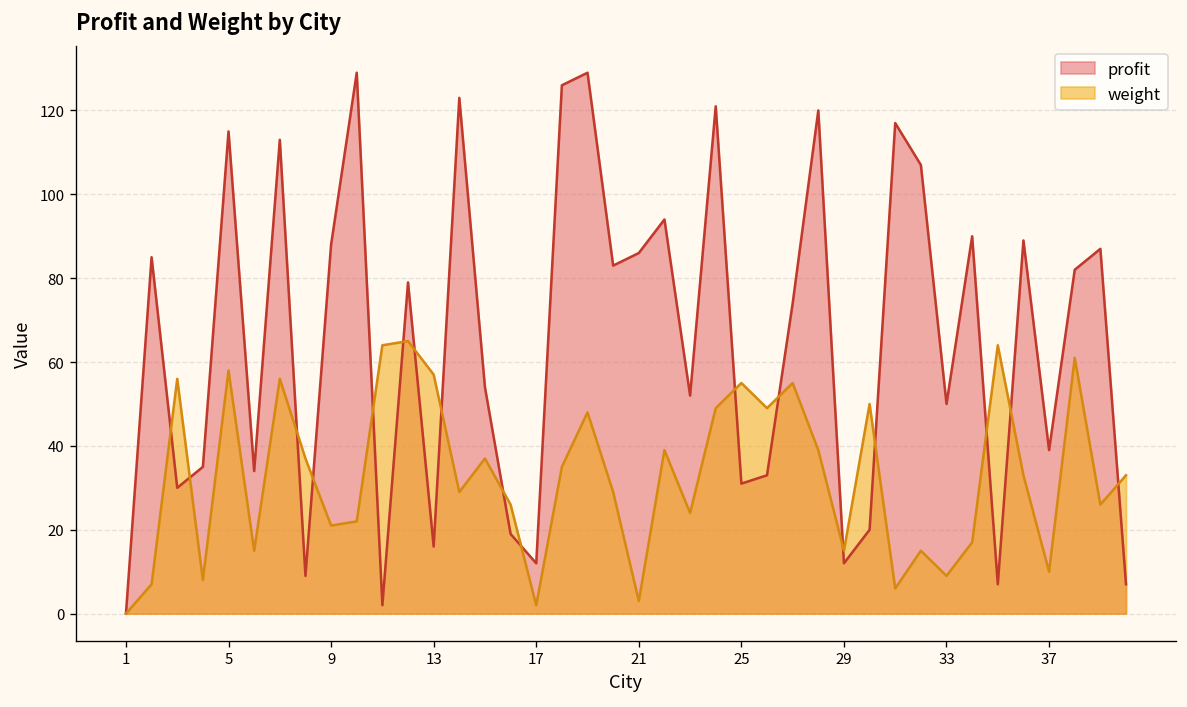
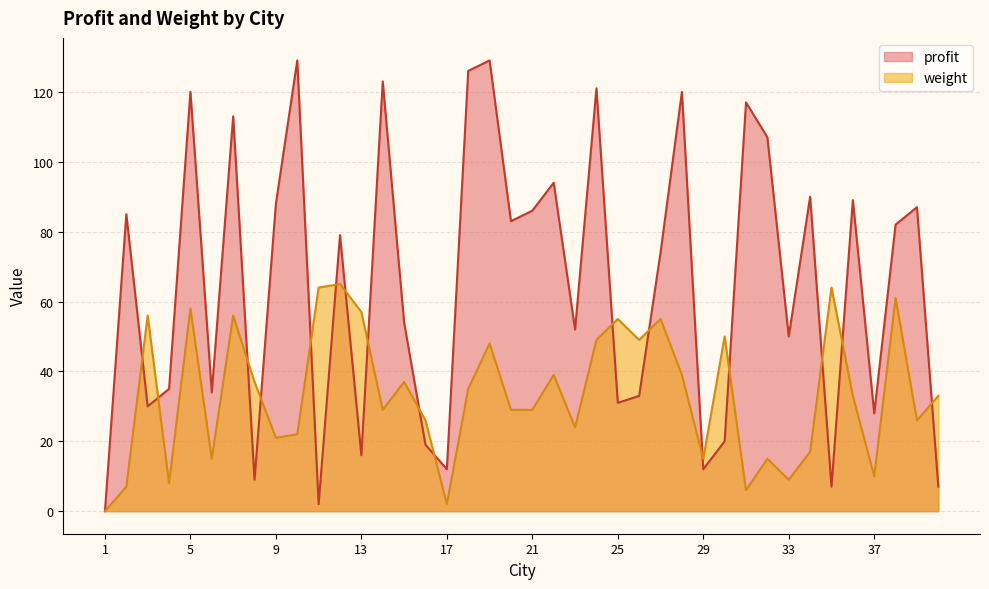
profit, 5: 115 -> 120
weight, 21: 3 -> 29
profit, 37: 39 -> 28
